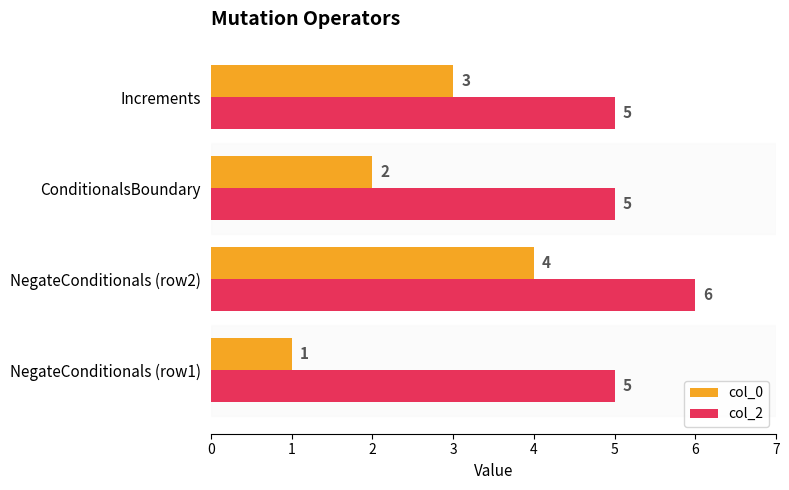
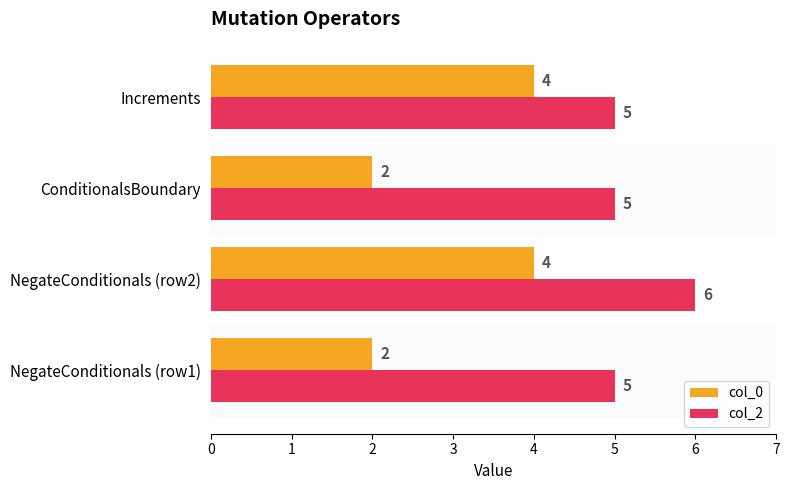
col_0, Increments: 3 -> 4
col_0, NegateConditionals (row1): 1 -> 2
